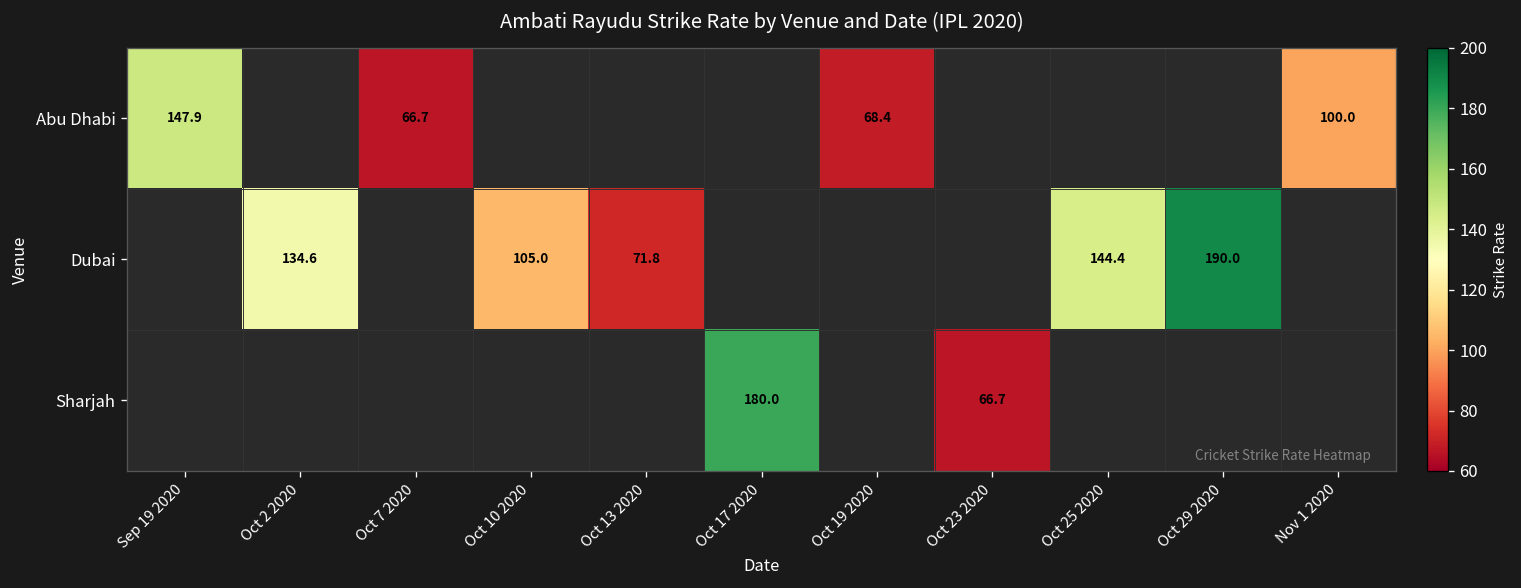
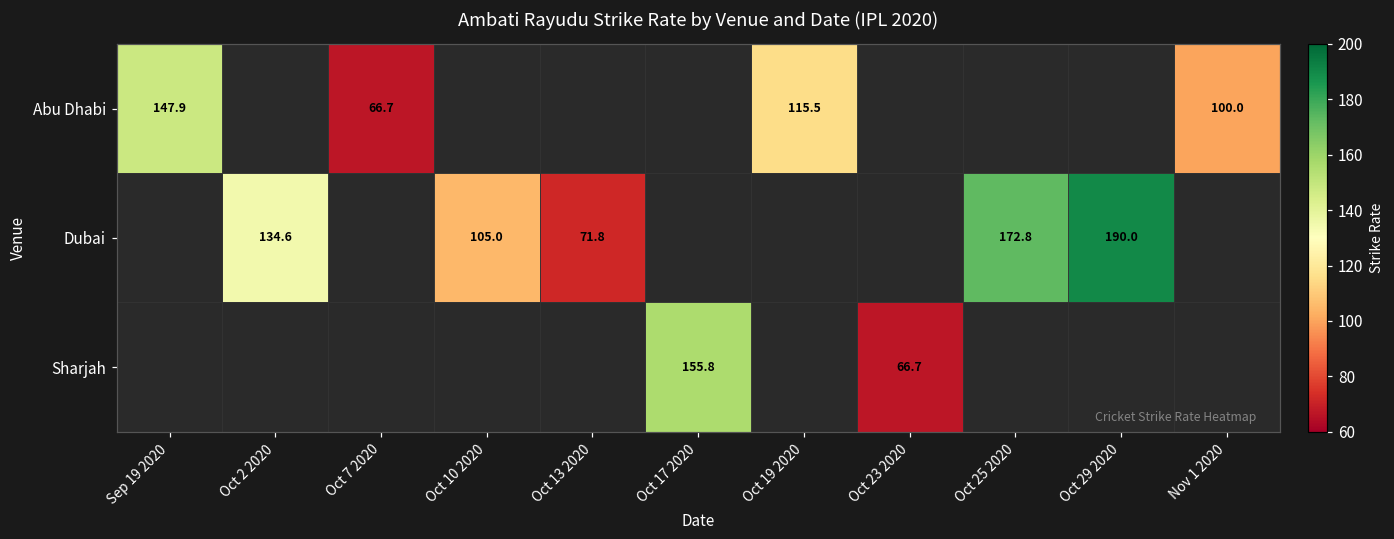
Abu Dhabi, Oct 19 2020: 68.4 -> 115.5
Dubai, Oct 25 2020: 144.4 -> 172.8
Sharjah, Oct 17 2020: 180.0 -> 155.8
